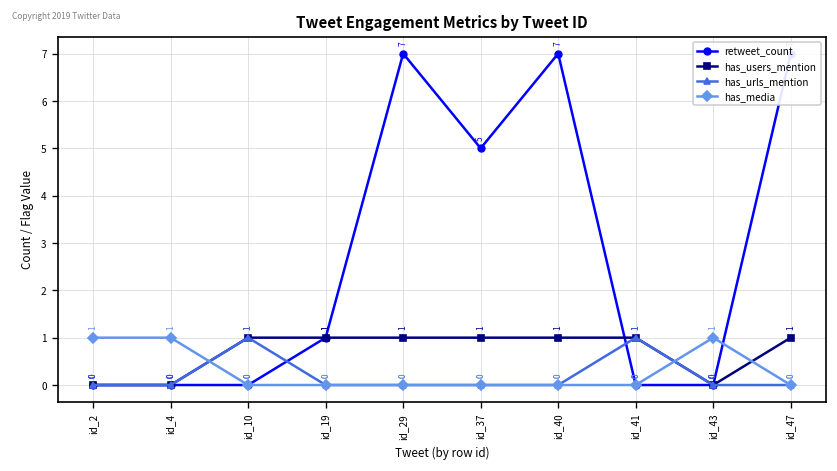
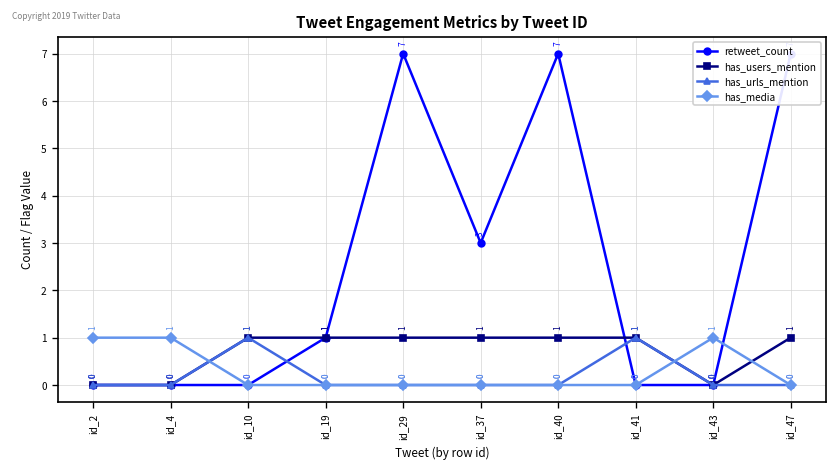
retweet_count, id_37: 5 -> 3
